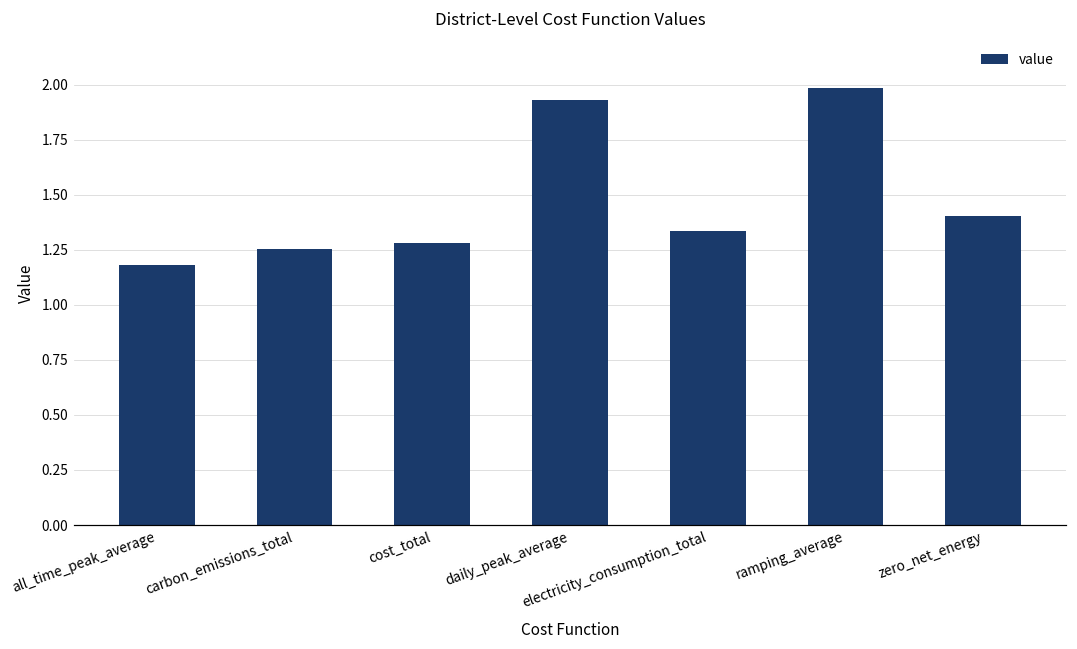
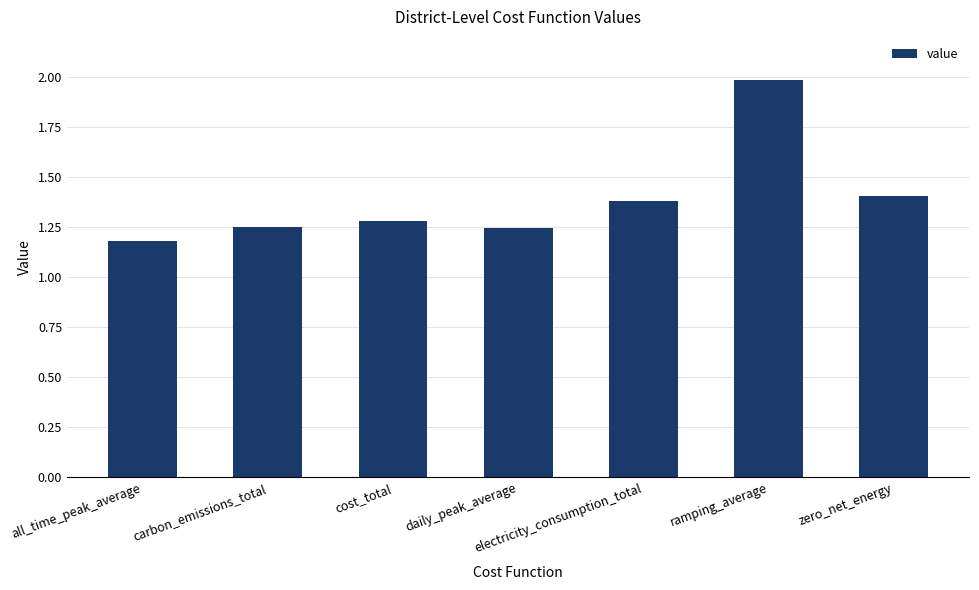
daily_peak_average: 1.93 -> 1.24
electricity_consumption_total: 1.34 -> 1.38
